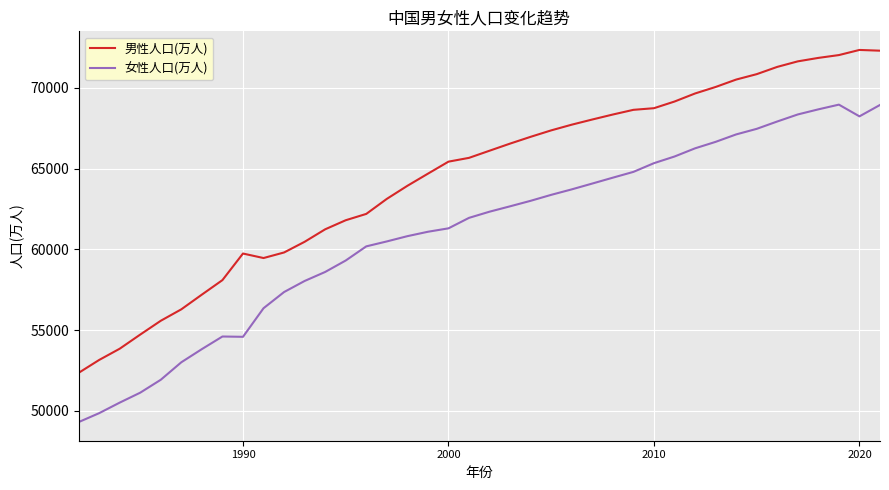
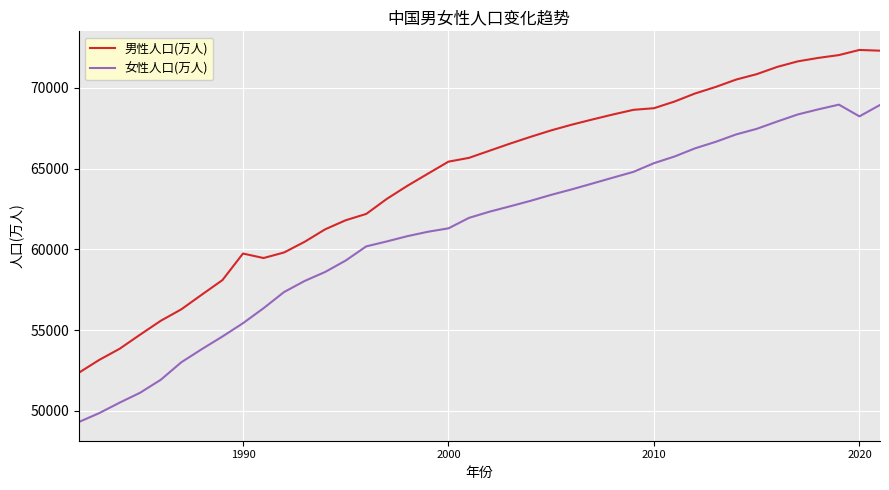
女性人口(万人), 1990: 54600 -> 55400
